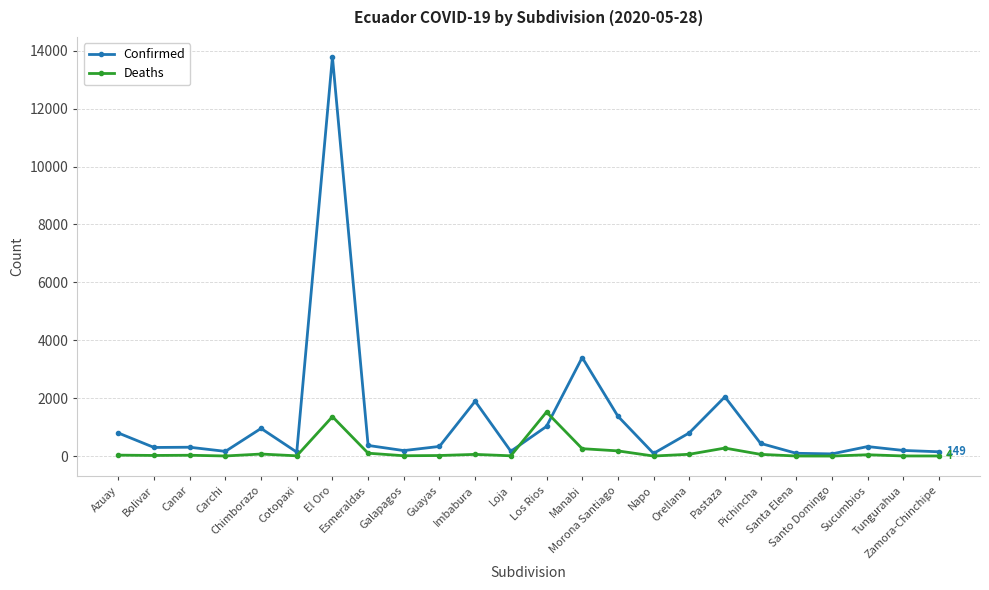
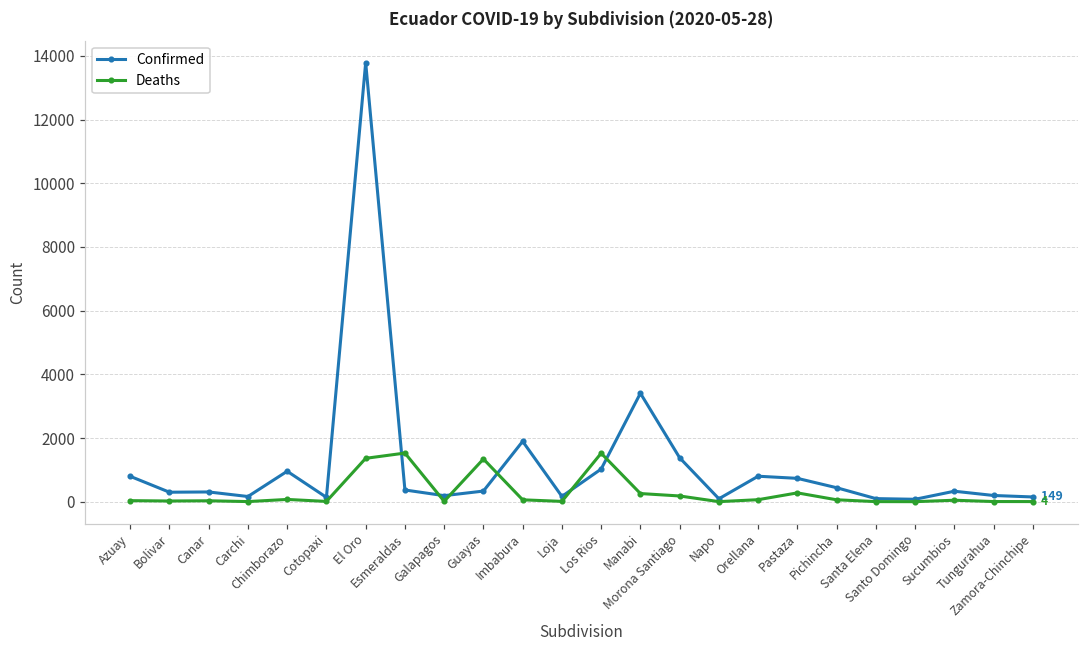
Deaths, Esmeraldas: 100 -> 1500
Deaths, Guayas: 0 -> 1300
Confirmed, Pastaza: 2000 -> 700
